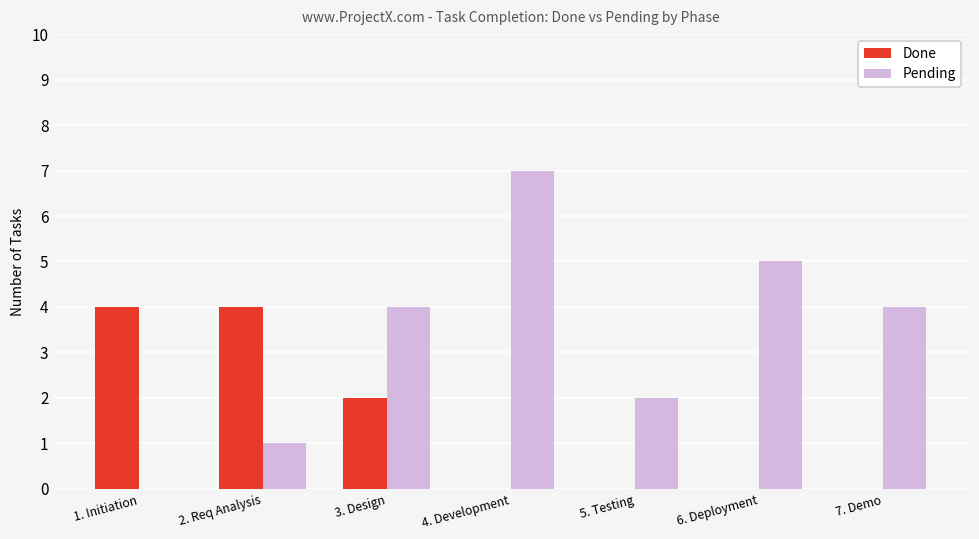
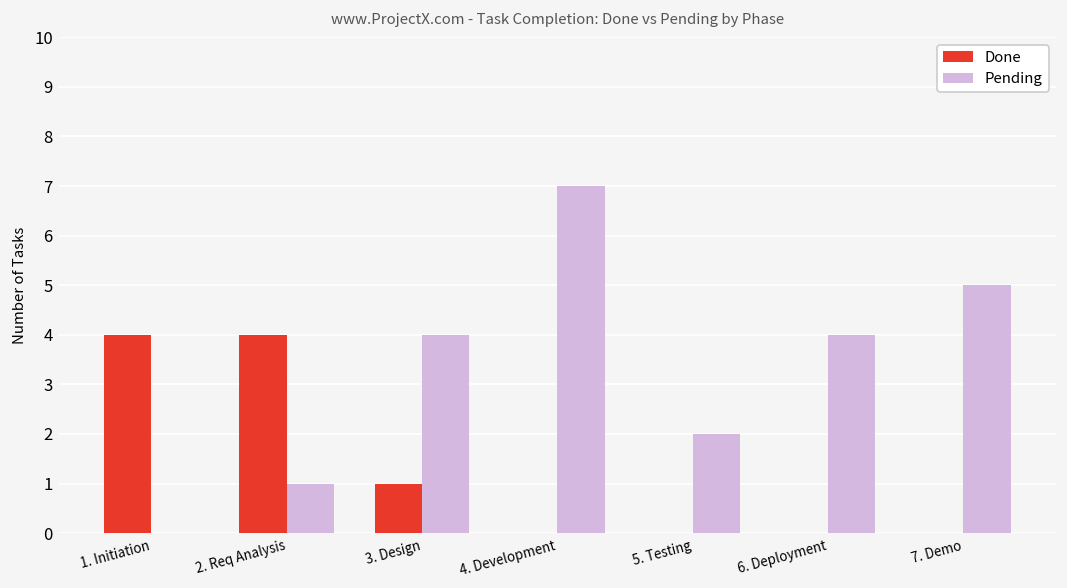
Done, 3. Design: 2 -> 1
Pending, 6. Deployment: 5 -> 4
Pending, 7. Demo: 4 -> 5
